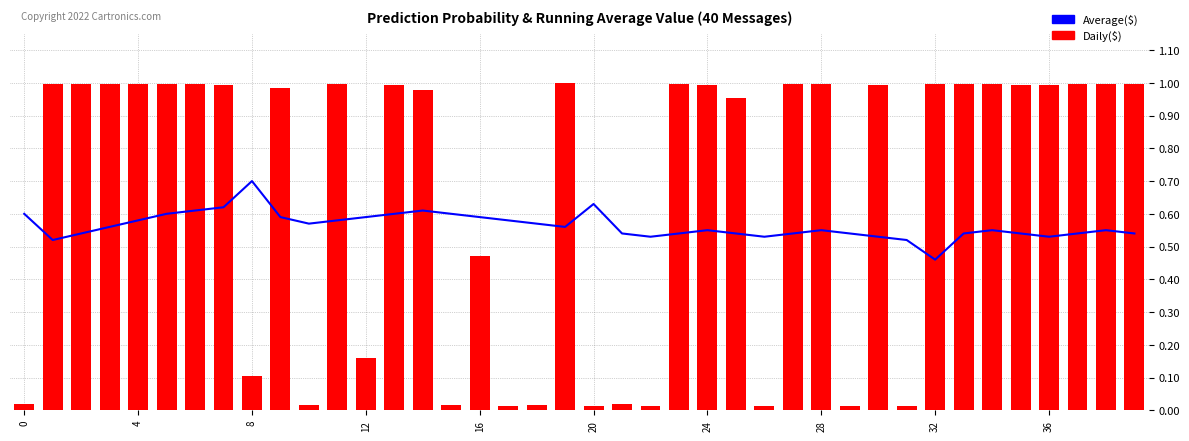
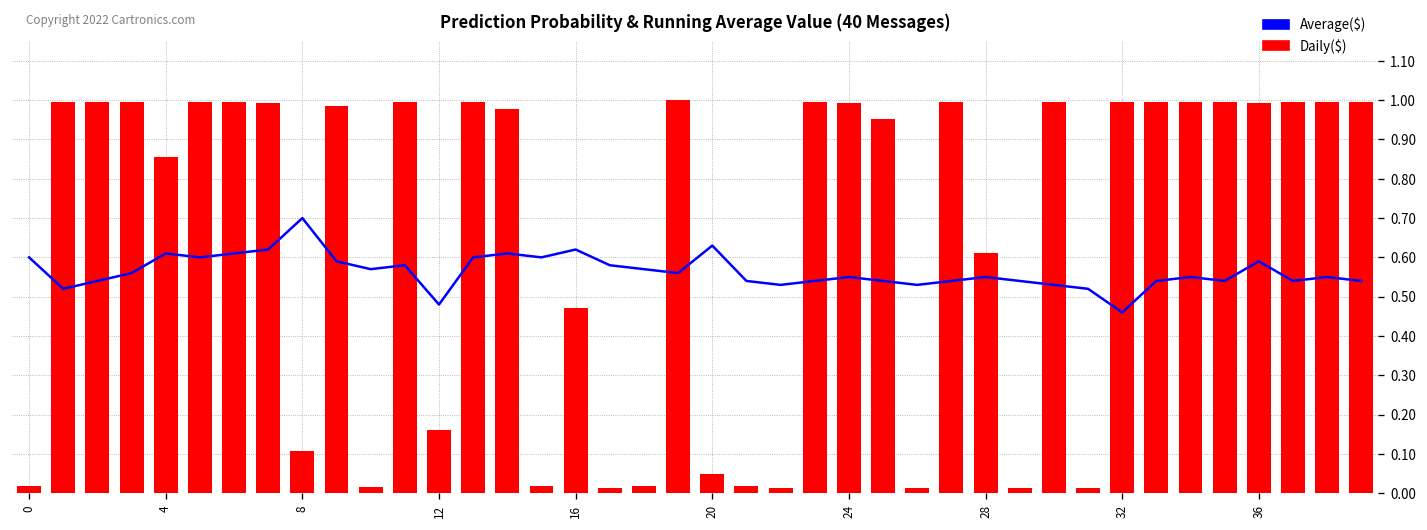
Average($), 4: 0.58 -> 0.61
Daily($), 4: 1.00 -> 0.86
Average($), 12: 0.59 -> 0.48
Average($), 16: 0.59 -> 0.62
Daily($), 20: 0.01 -> 0.05
Daily($), 28: 1.00 -> 0.61
Average($), 36: 0.53 -> 0.59
